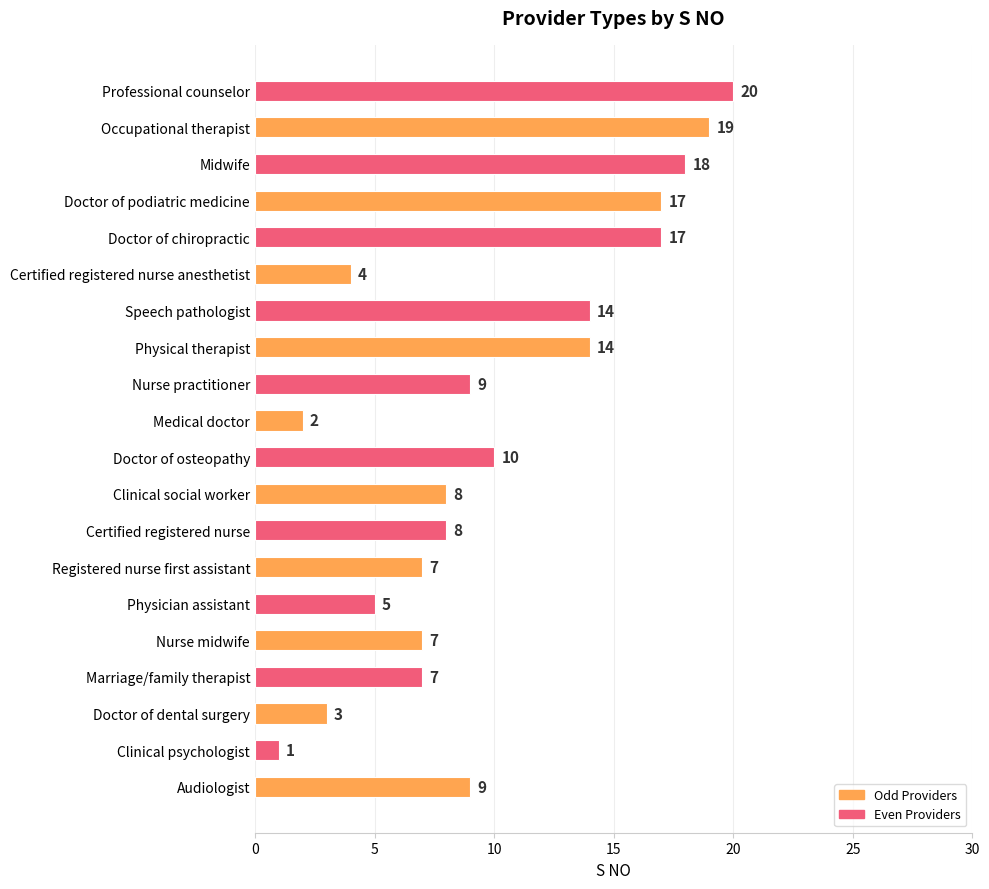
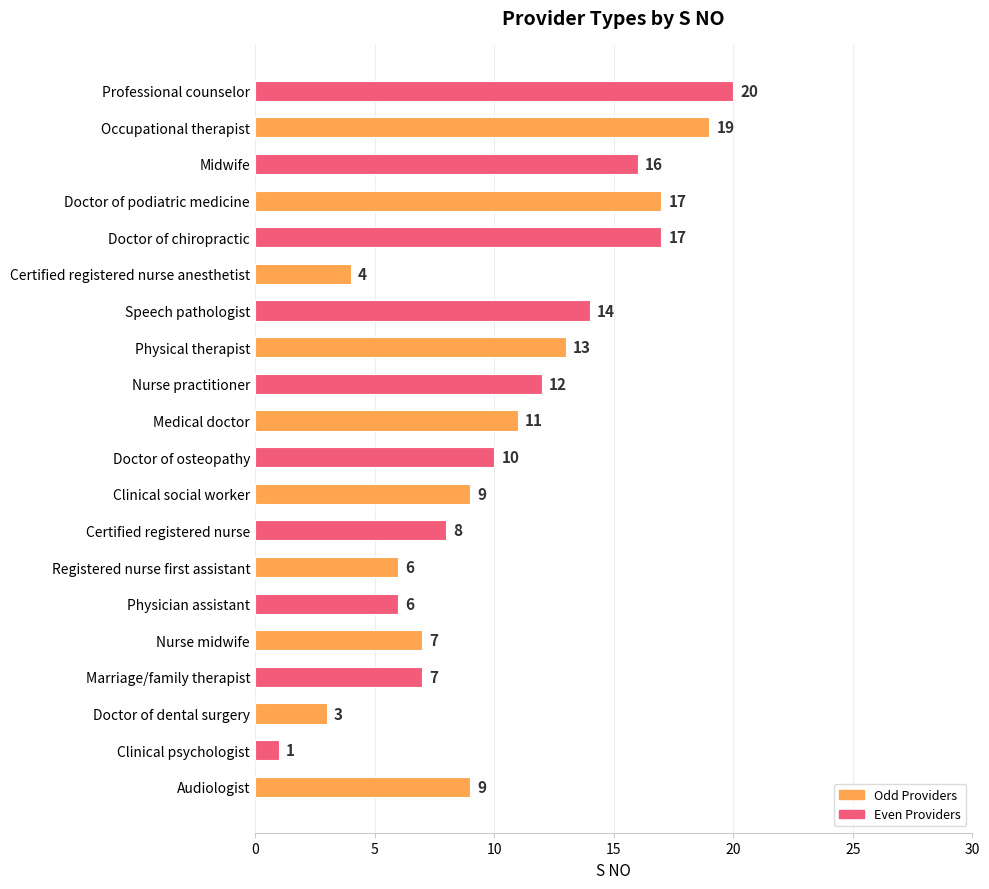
Midwife: 18 -> 16
Physical therapist: 14 -> 13
Nurse practitioner: 9 -> 12
Medical doctor: 2 -> 11
Clinical social worker: 8 -> 9
Registered nurse first assistant: 7 -> 6
Physician assistant: 5 -> 6
